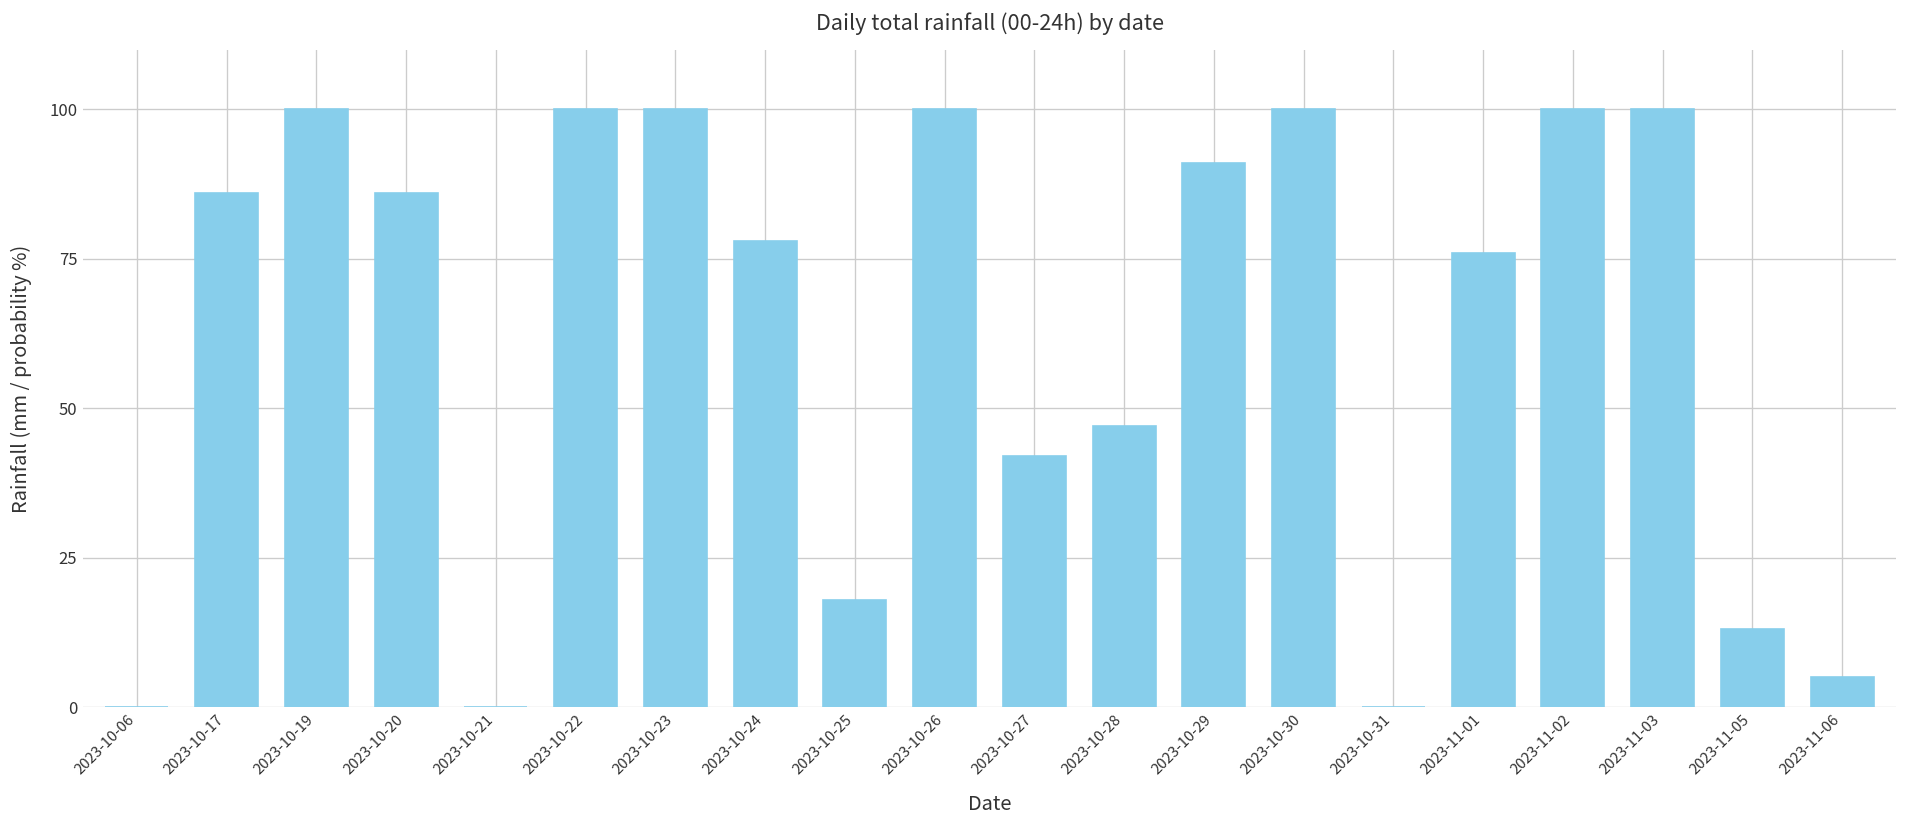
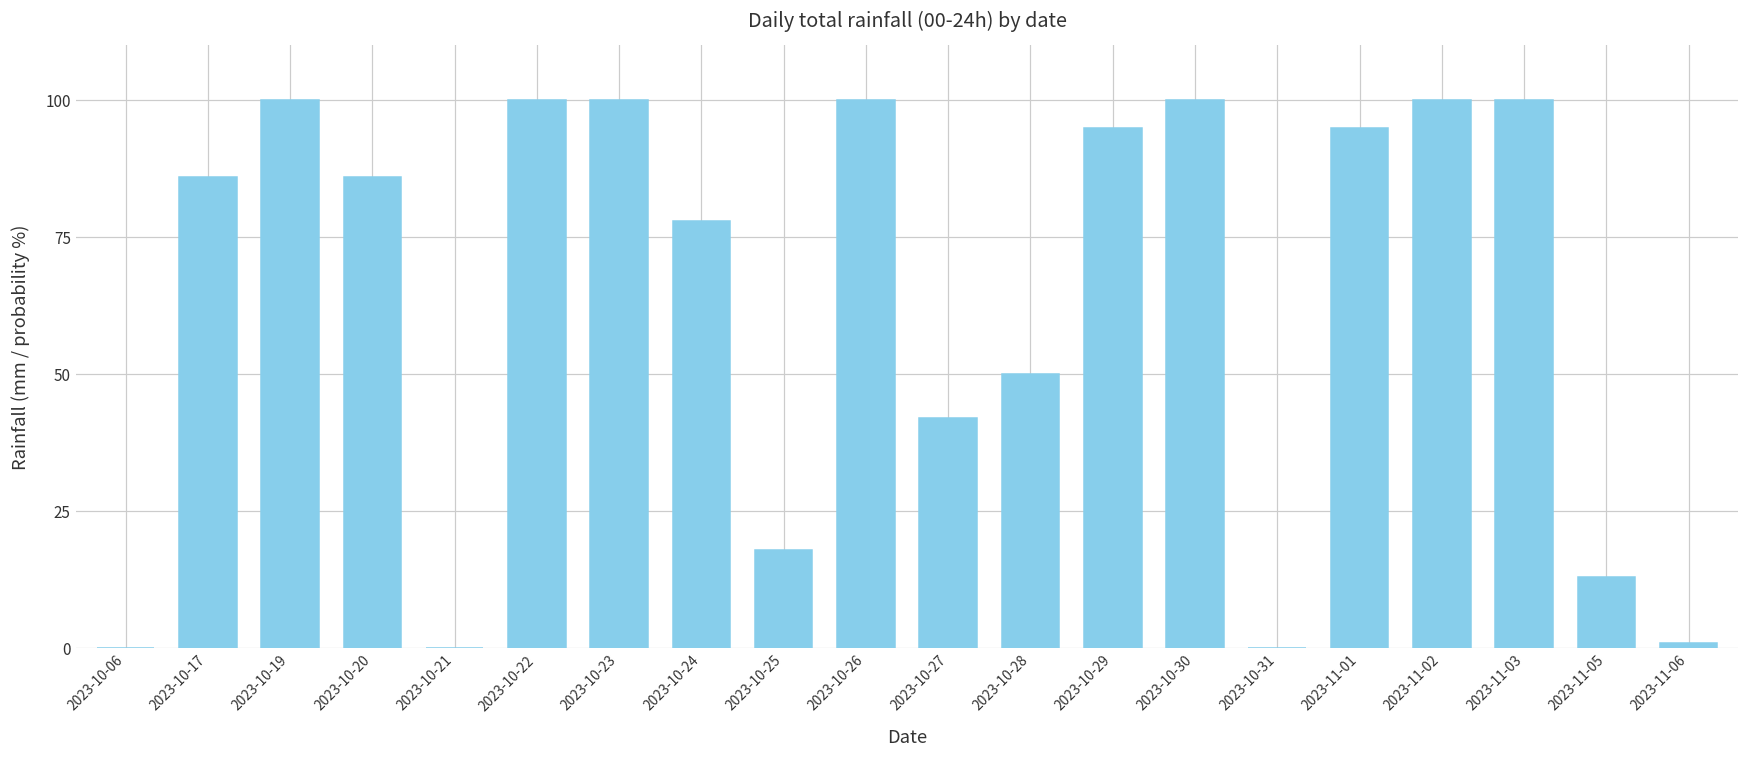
2023-10-28: 47 -> 50
2023-10-29: 91 -> 95
2023-11-01: 76 -> 95
2023-11-06: 5 -> 1
